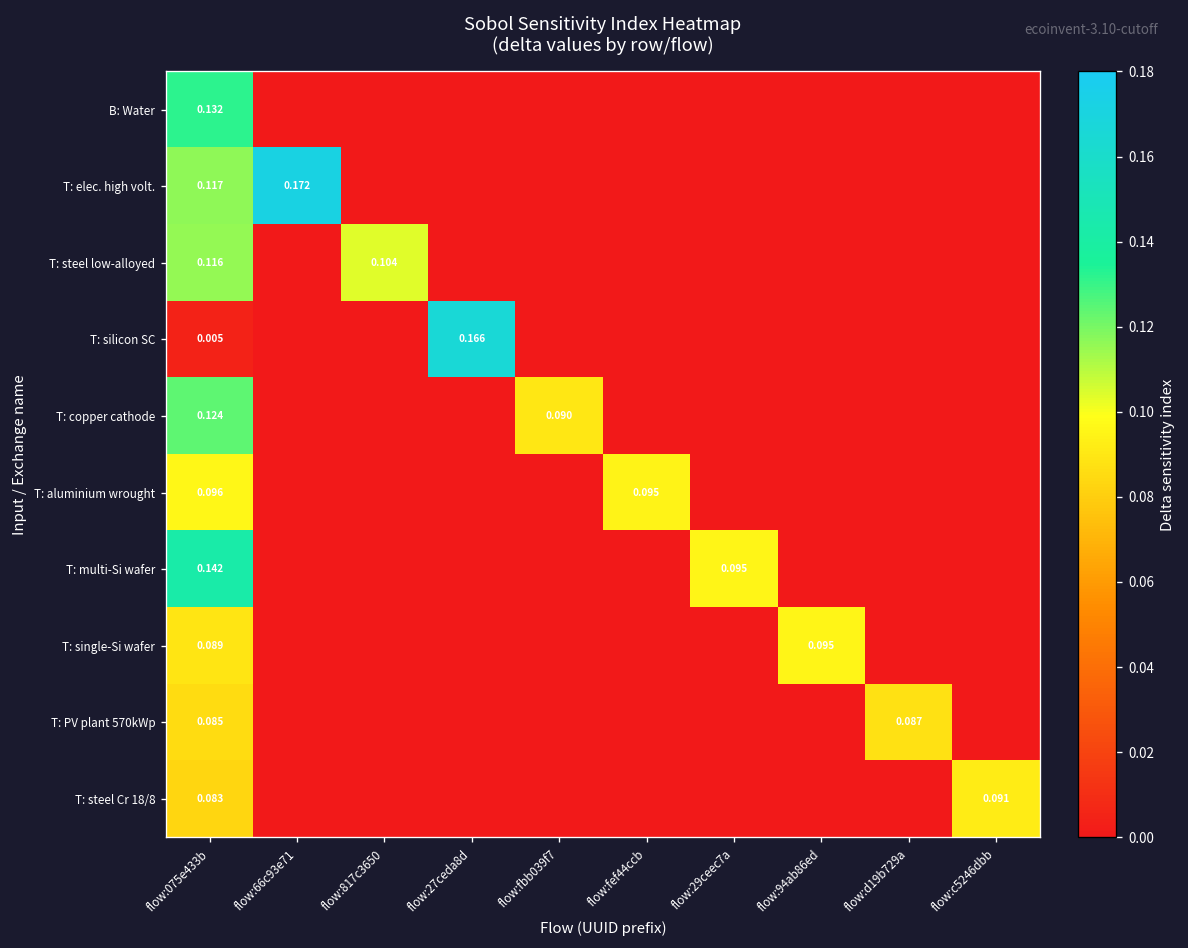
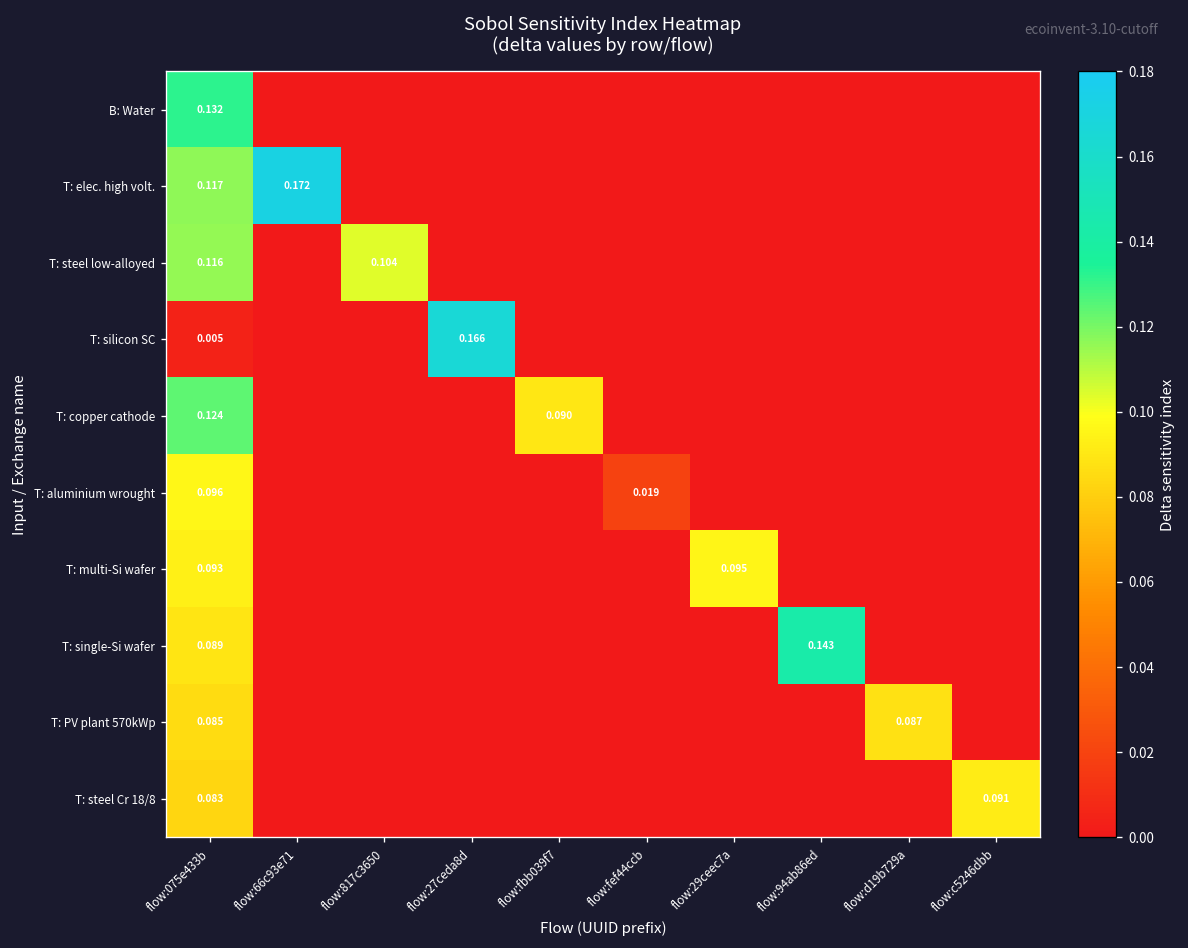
T: aluminium wrought, flow:fef44ccb: 0.095 -> 0.019
T: multi-Si wafer, flow:075e433b: 0.142 -> 0.093
T: single-Si wafer, flow:94ab86ed: 0.095 -> 0.143
